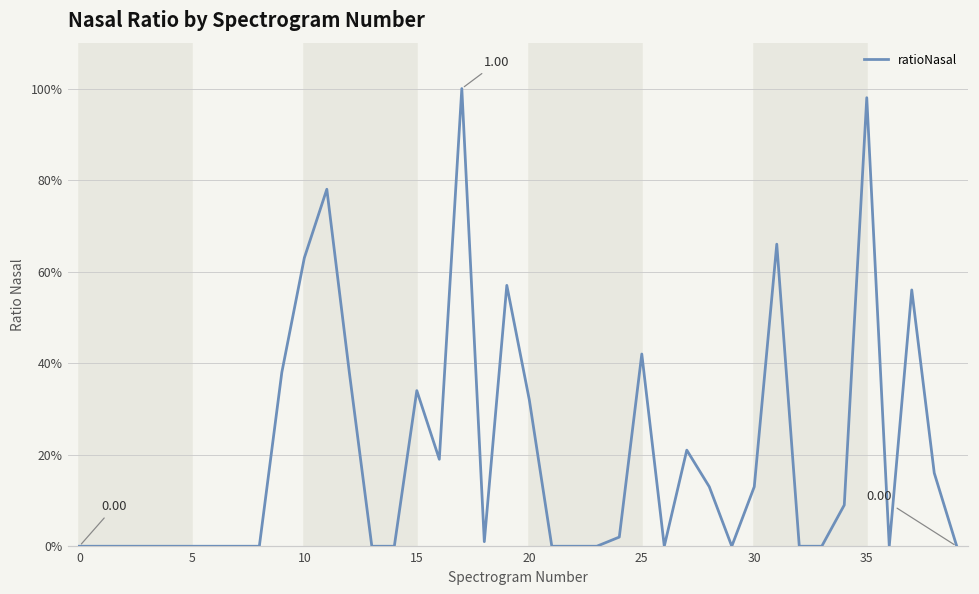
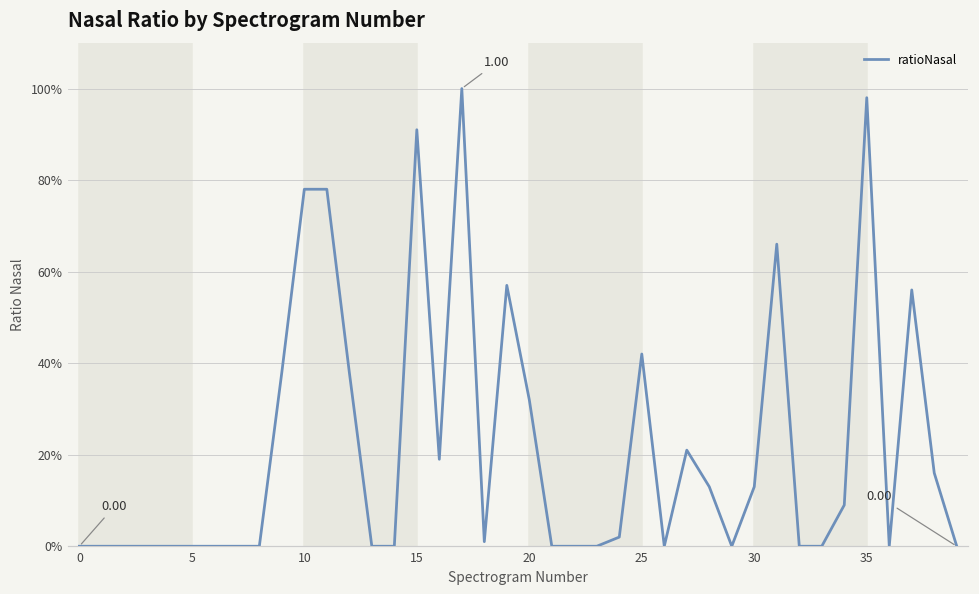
10: 63% -> 78%
15: 34% -> 91%
